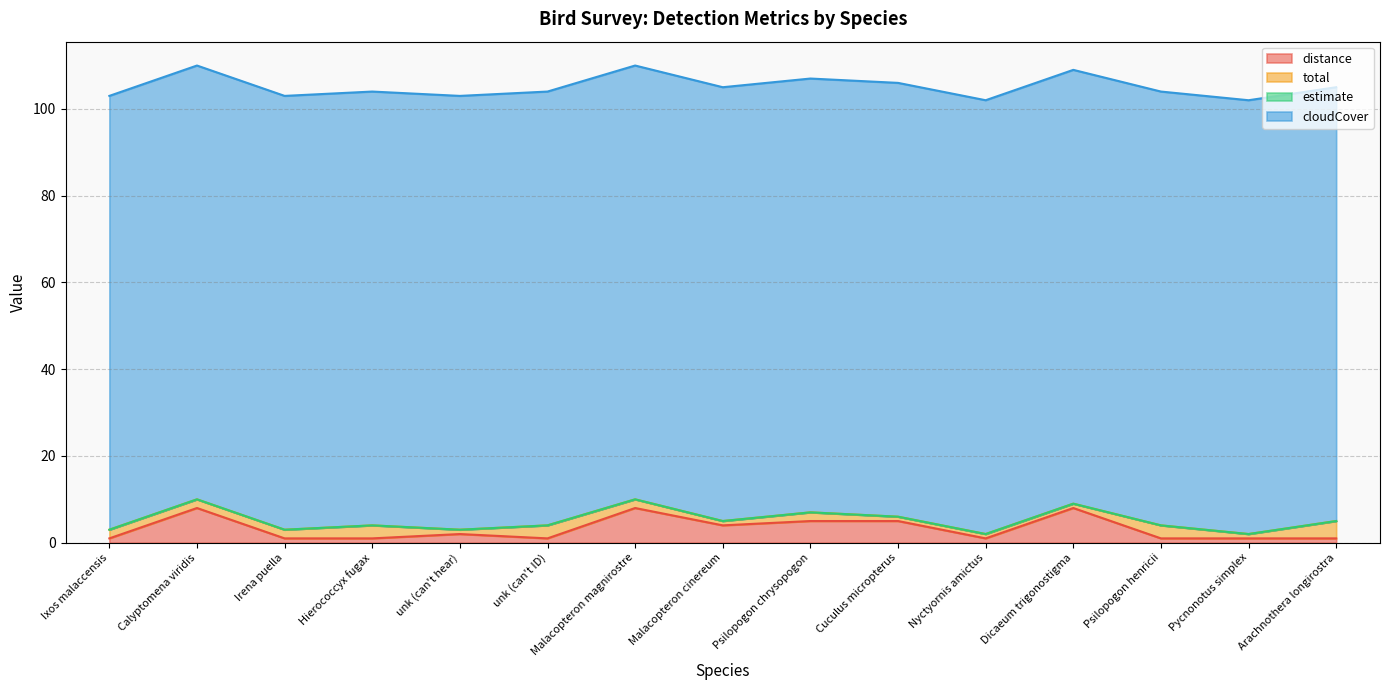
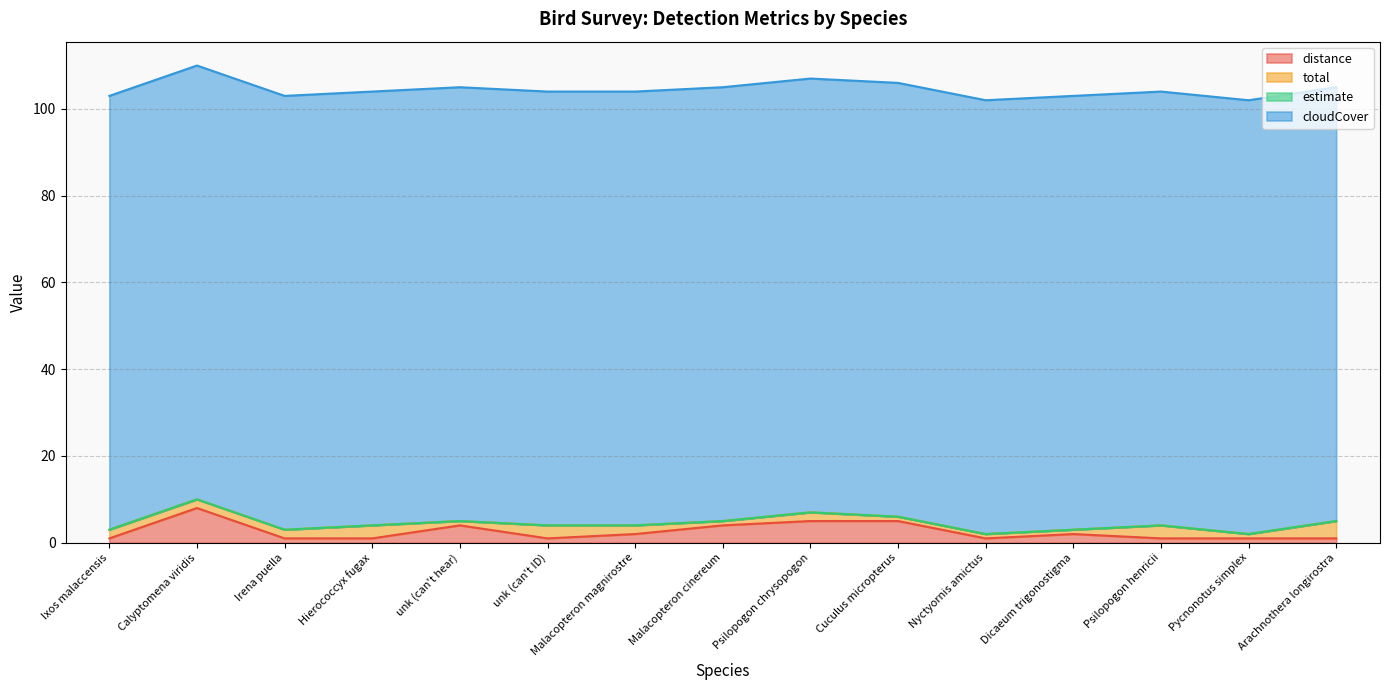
distance, unk (can't hear): 2 -> 4
distance, Malacopteron magnirostre: 8 -> 2
distance, Dicaeum trigonostigma: 8 -> 2
